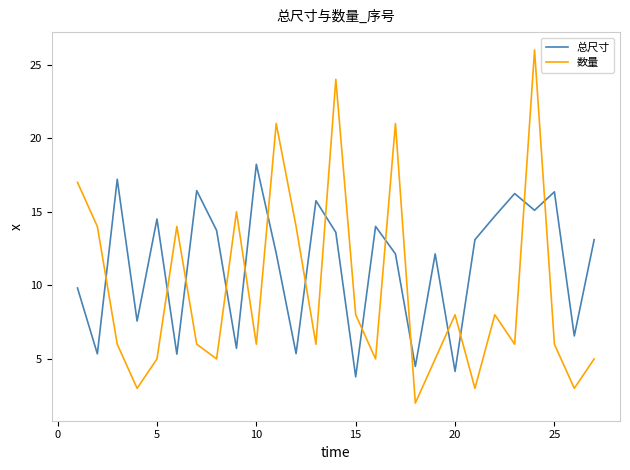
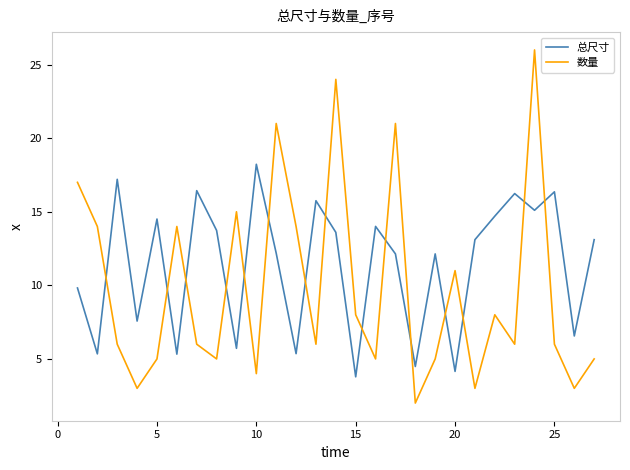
数量, 10: 6 -> 4
数量, 20: 8 -> 11
